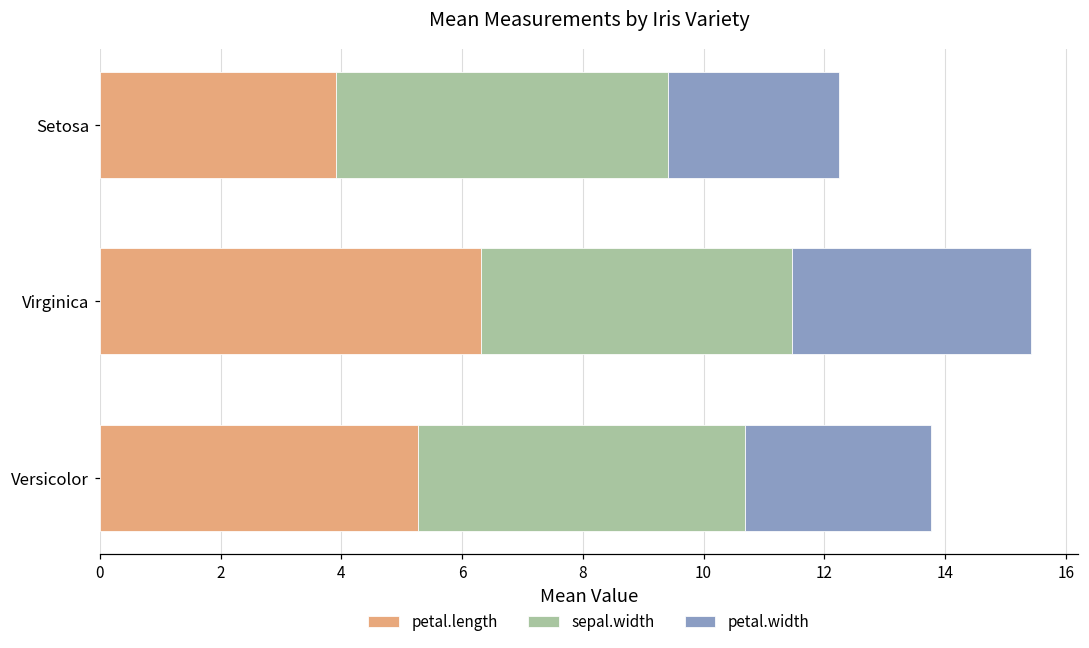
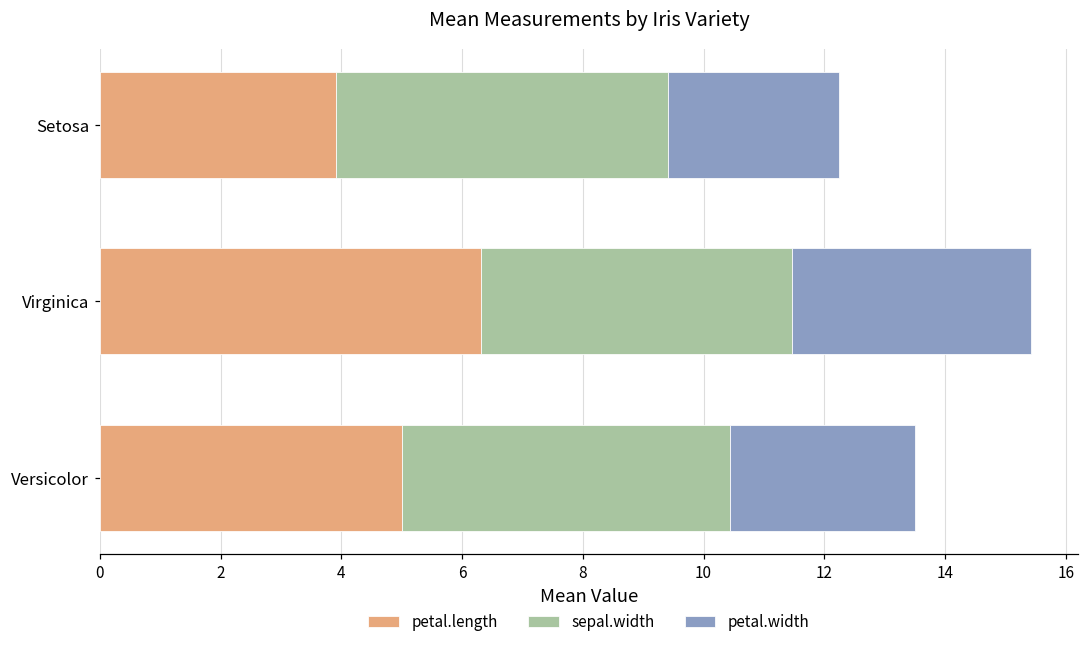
petal.length, Versicolor: 5.3 -> 5.0
